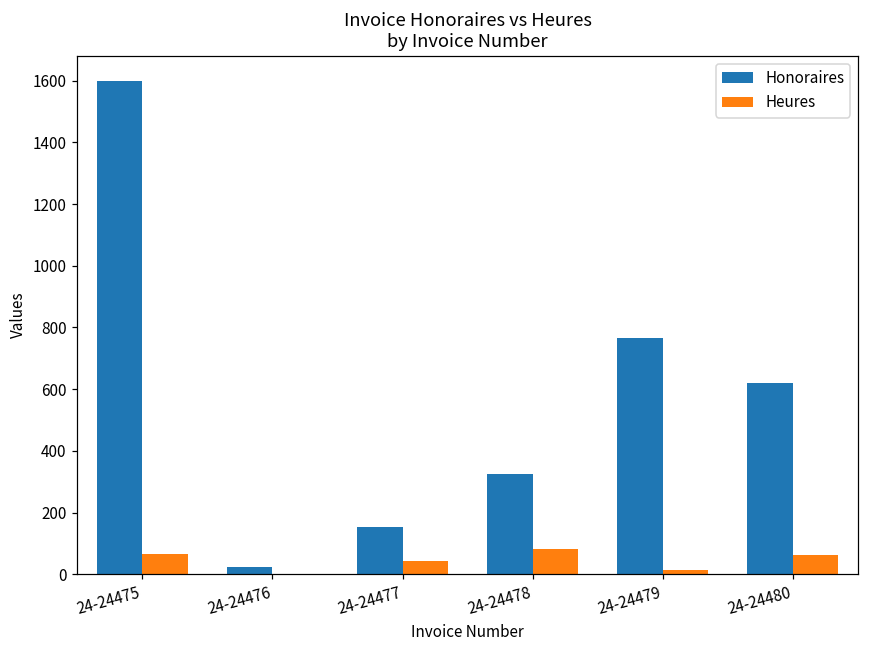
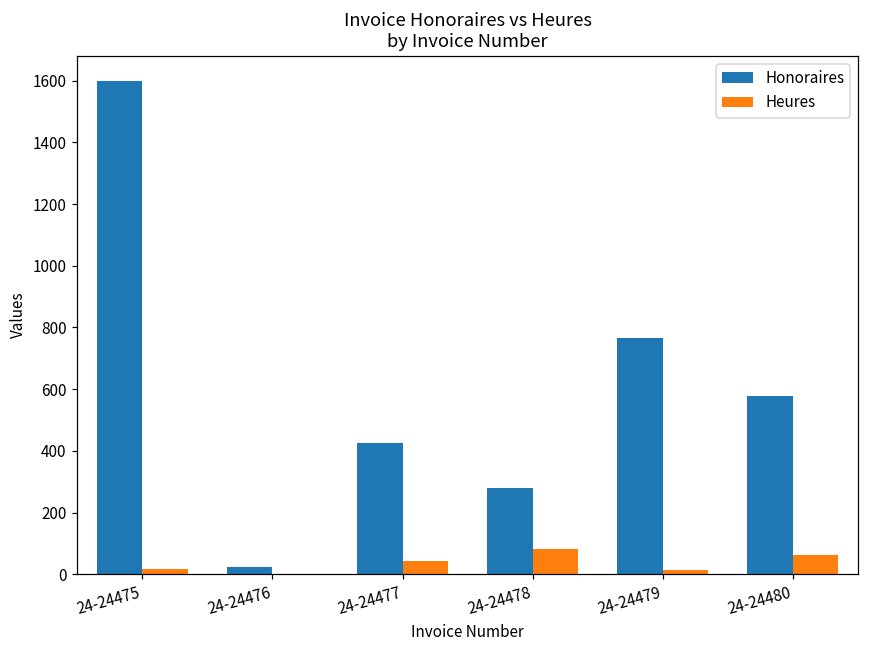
Heures, 24-24475: 70 -> 20
Honoraires, 24-24477: 150 -> 430
Honoraires, 24-24478: 330 -> 280
Honoraires, 24-24480: 620 -> 580
